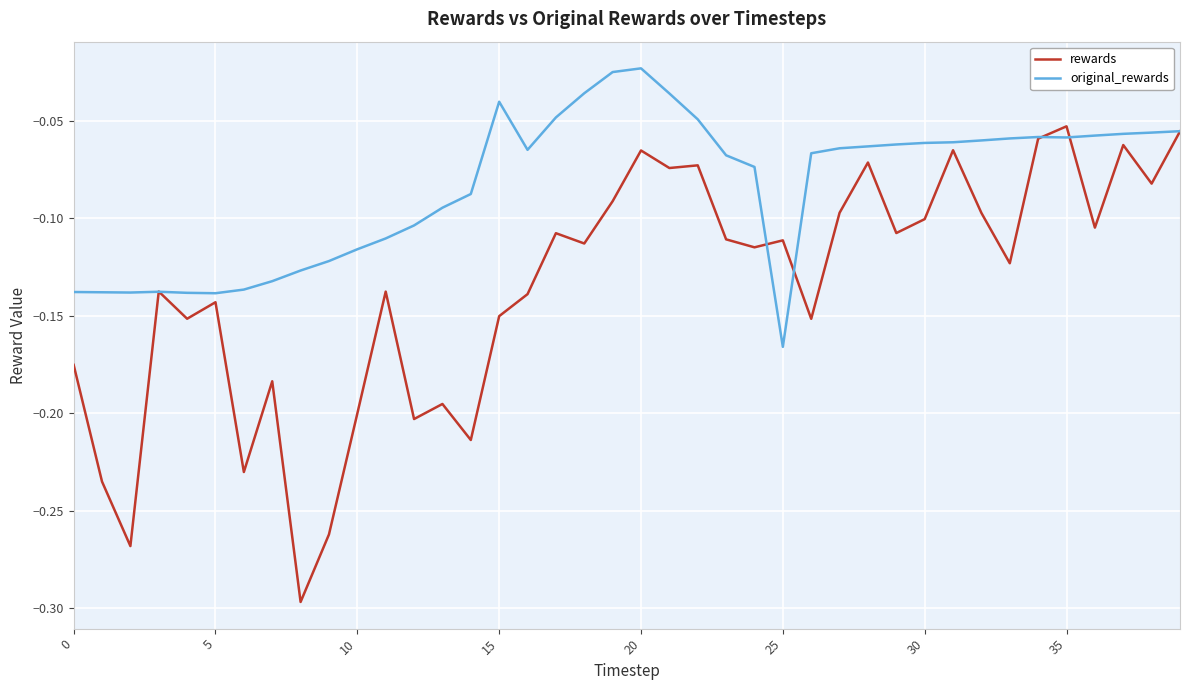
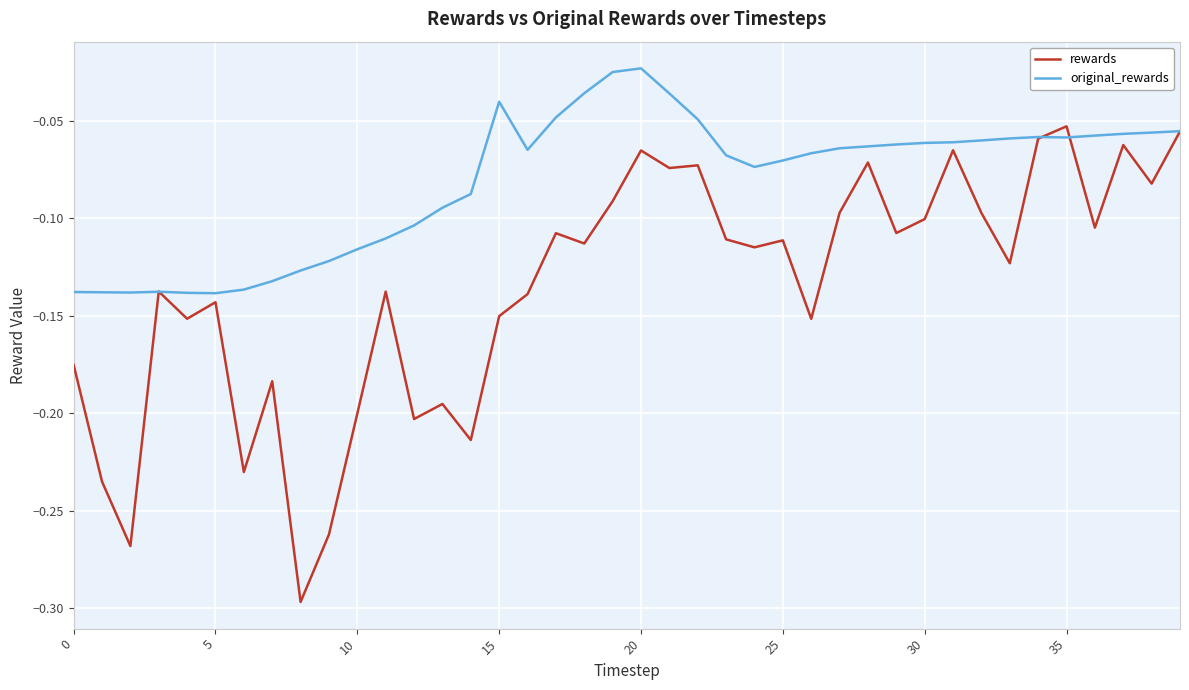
original_rewards, 25: -0.166 -> -0.070
